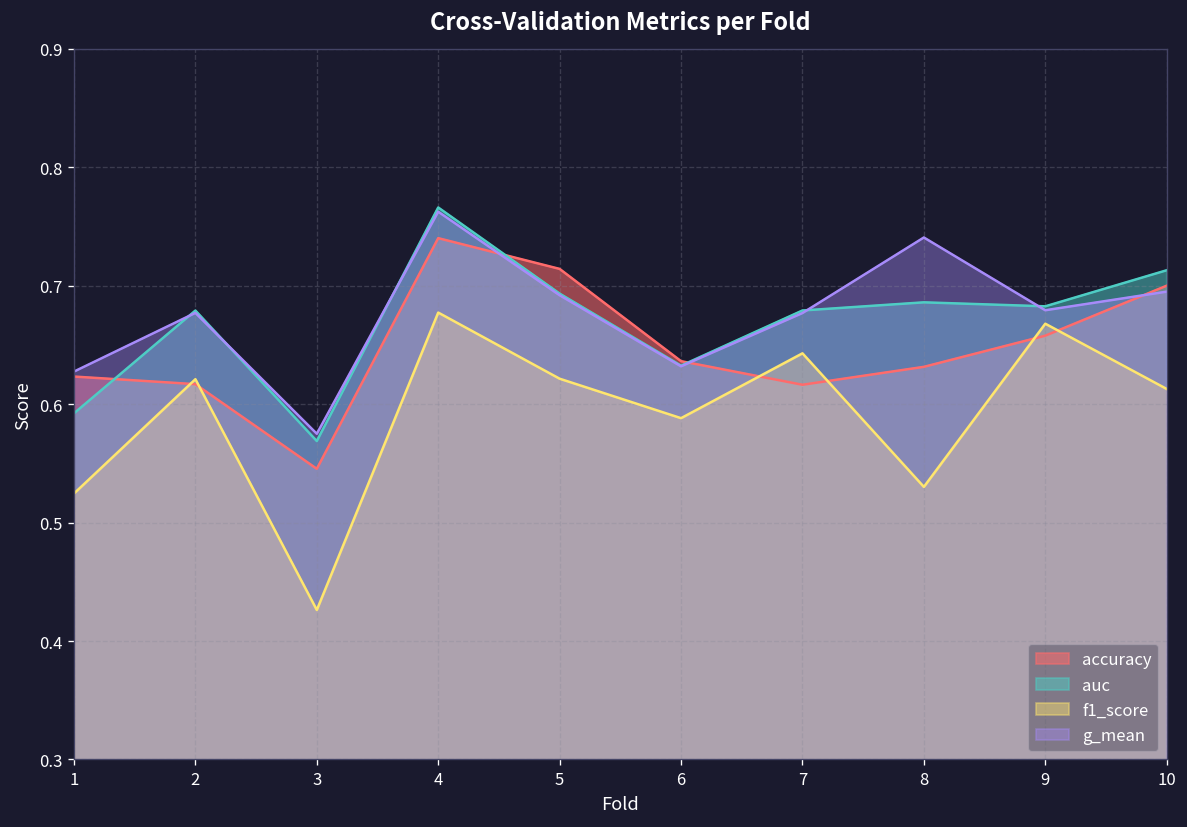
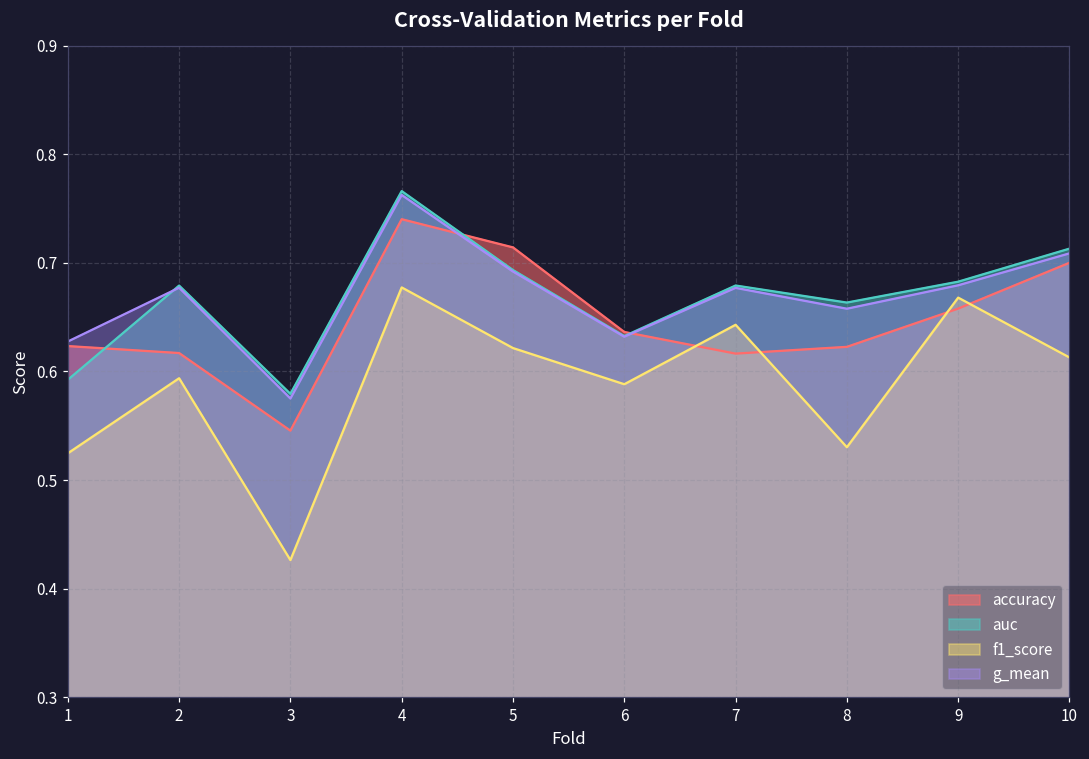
f1_score, 2: 0.62 -> 0.59
auc, 3: 0.57 -> 0.58
accuracy, 8: 0.63 -> 0.62
auc, 8: 0.69 -> 0.66
g_mean, 8: 0.74 -> 0.66
g_mean, 10: 0.70 -> 0.71
